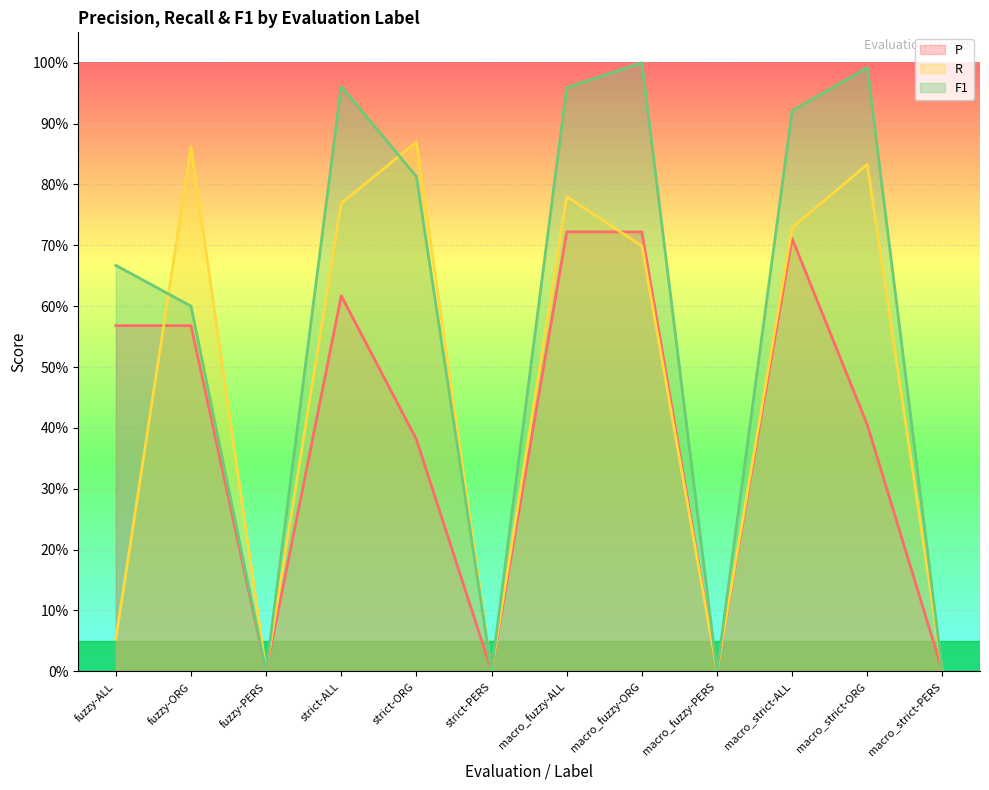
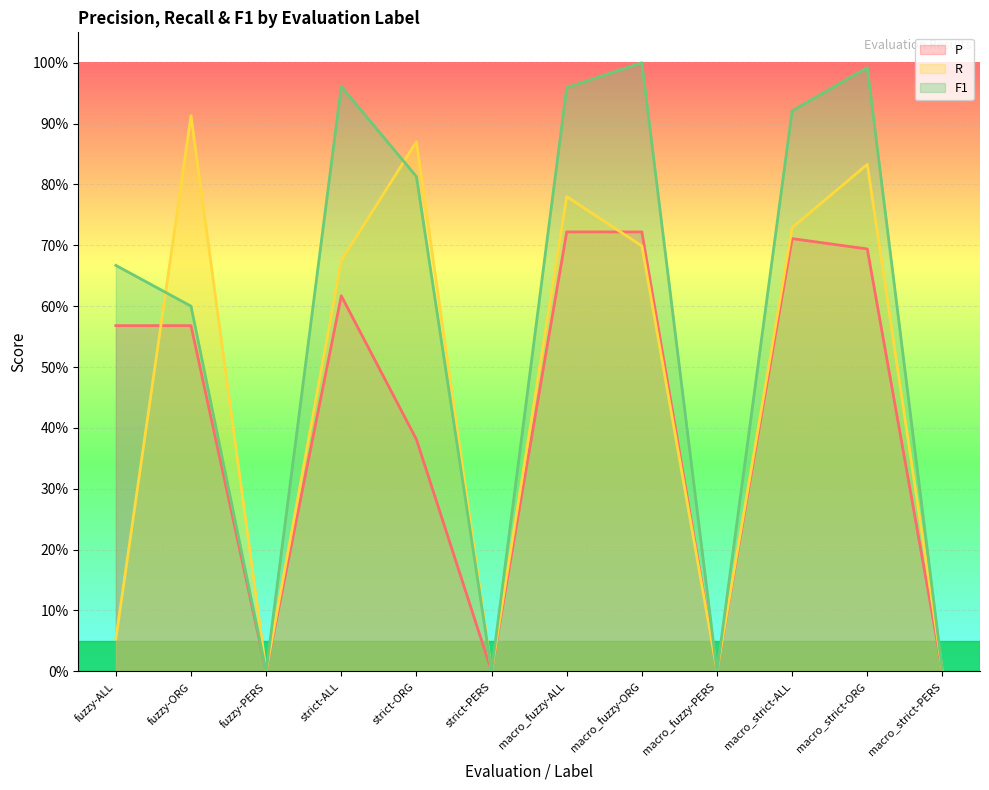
R, fuzzy-ORG: 86% -> 91%
R, strict-ALL: 77% -> 68%
P, macro_strict-ORG: 41% -> 69%
